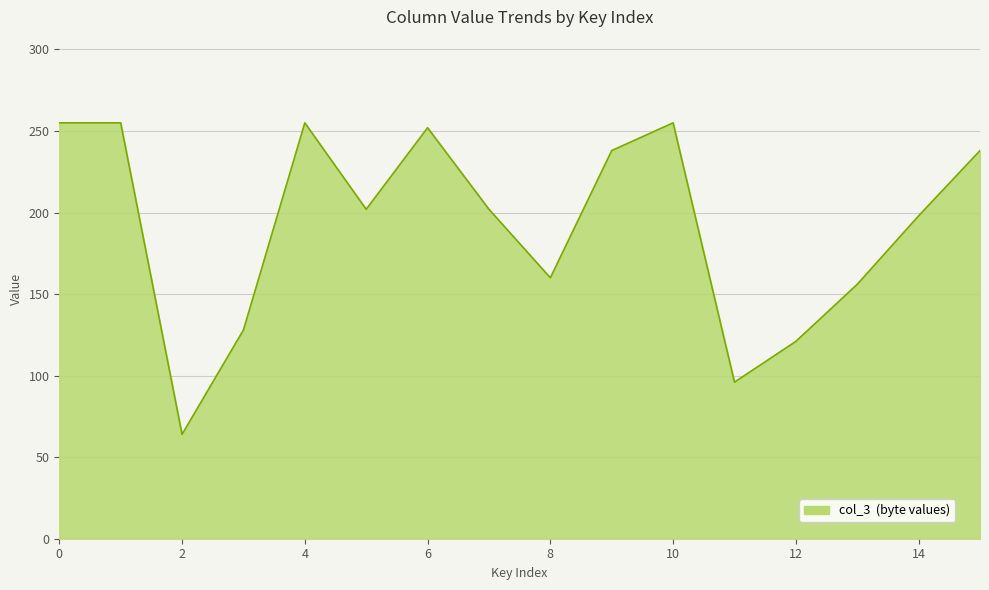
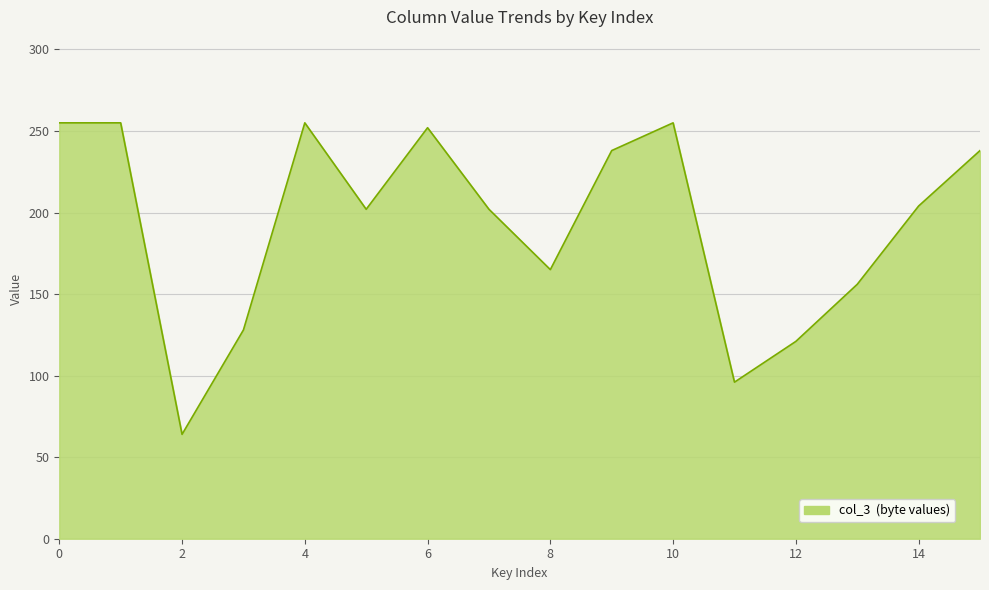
8: 160 -> 165
14: 198 -> 204
